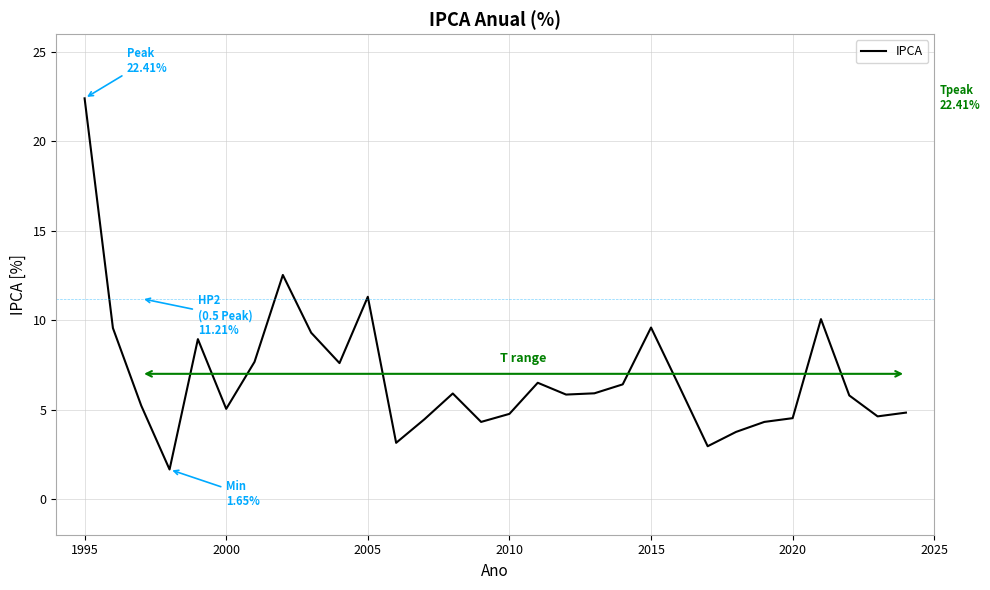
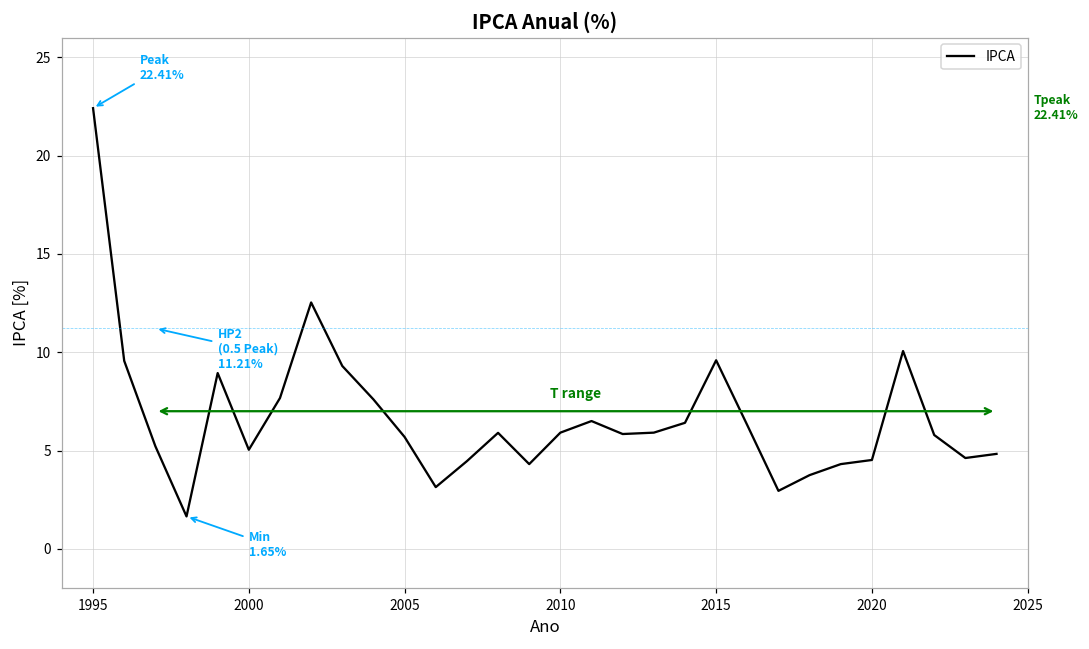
2005: 11.3 -> 5.7
2010: 4.8 -> 5.9
